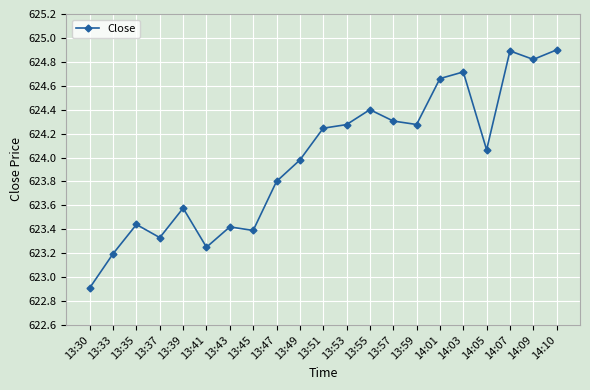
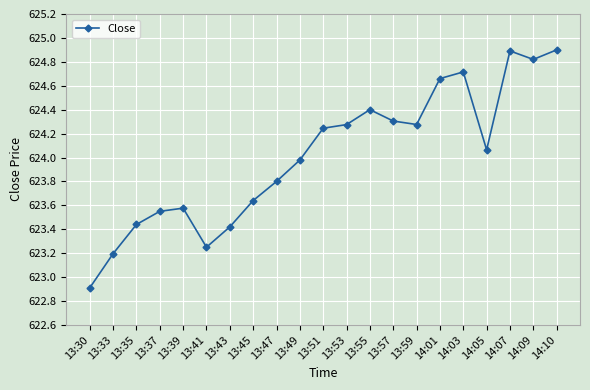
13:37: 623.33 -> 623.55
13:45: 623.39 -> 623.64
